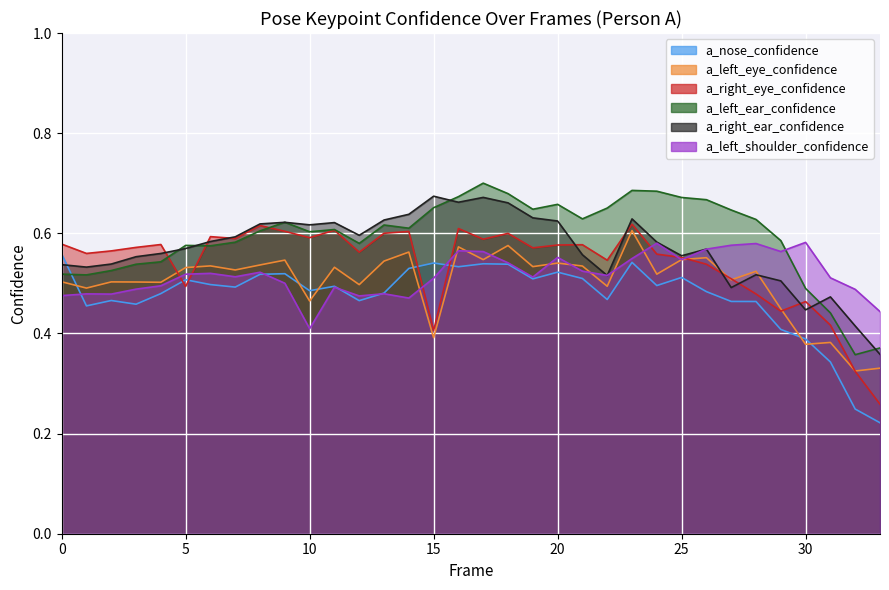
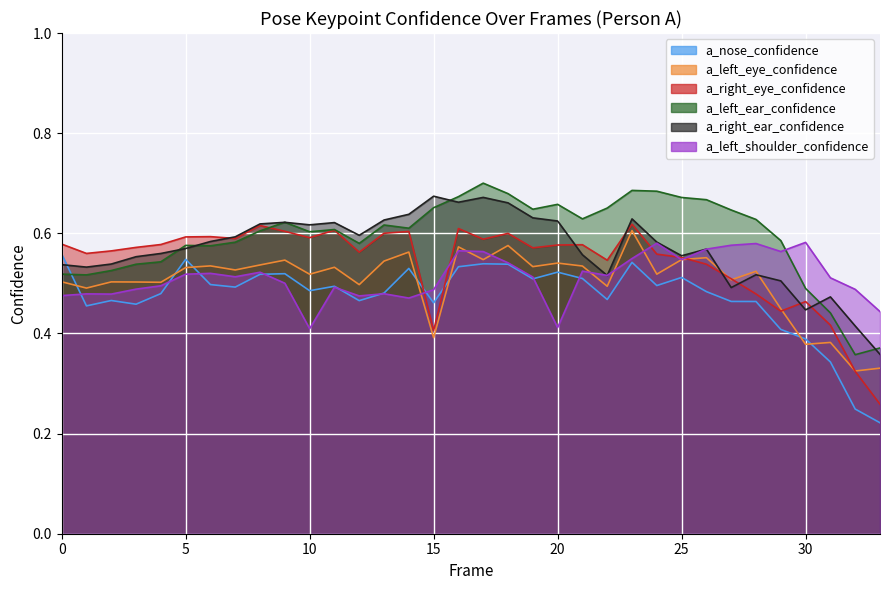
a_nose_confidence, 5: 0.51 -> 0.55
a_right_eye_confidence, 5: 0.49 -> 0.59
a_left_eye_confidence, 10: 0.46 -> 0.52
a_nose_confidence, 15: 0.54 -> 0.46
a_left_shoulder_confidence, 15: 0.51 -> 0.49
a_left_shoulder_confidence, 20: 0.55 -> 0.41
